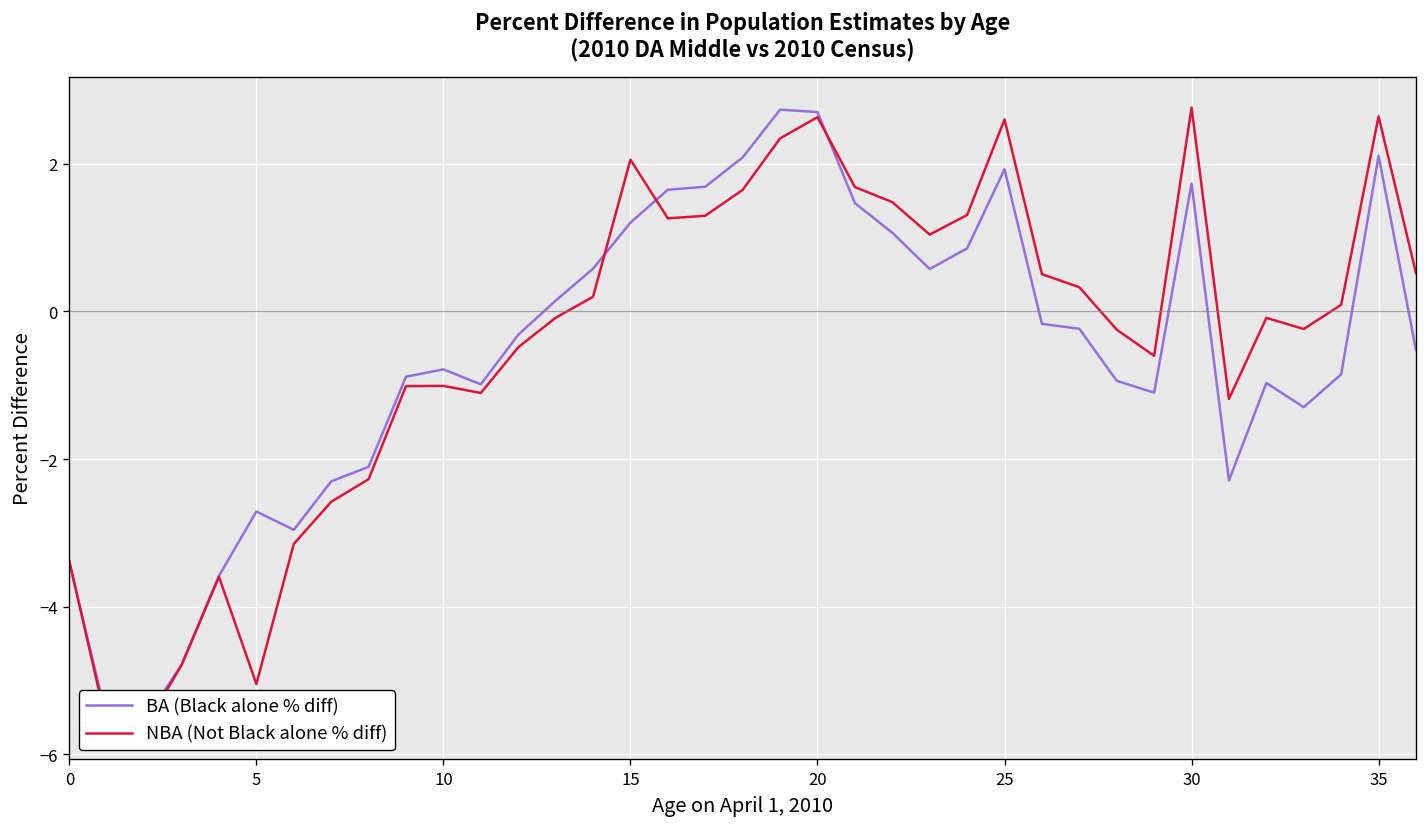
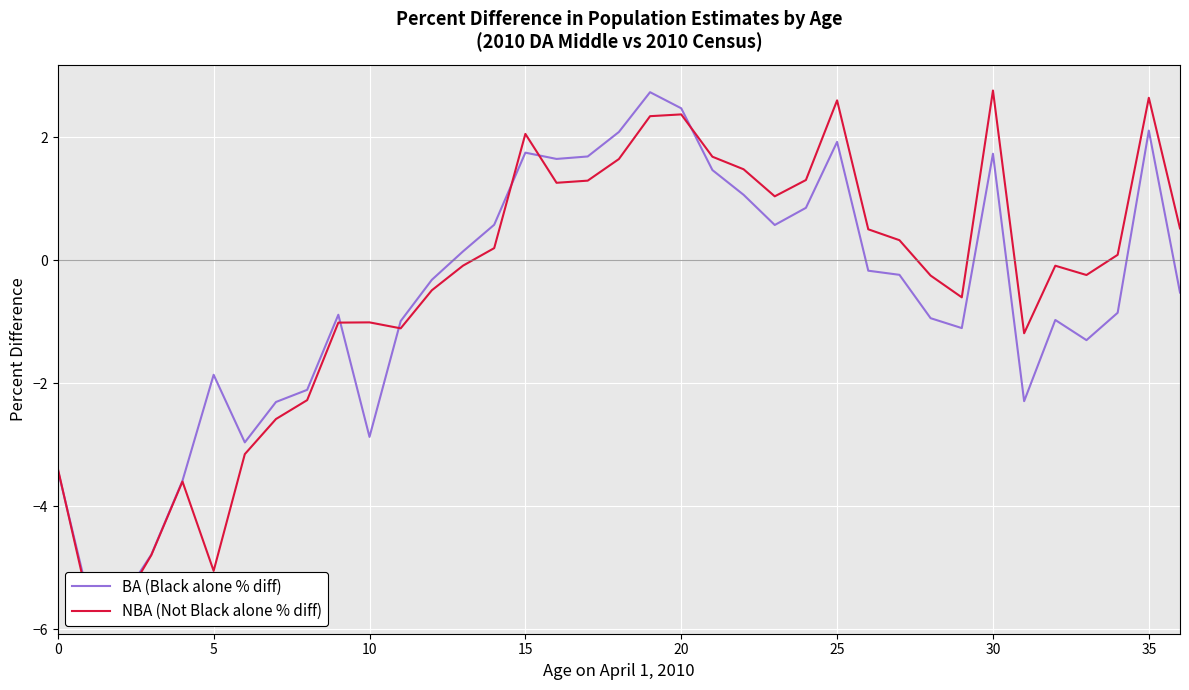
BA (Black alone % diff), 5: -2.7 -> -1.9
BA (Black alone % diff), 10: -0.8 -> -2.9
BA (Black alone % diff), 15: 1.2 -> 1.8
BA (Black alone % diff), 20: 2.7 -> 2.5
NBA (Not Black alone % diff), 20: 2.6 -> 2.4
